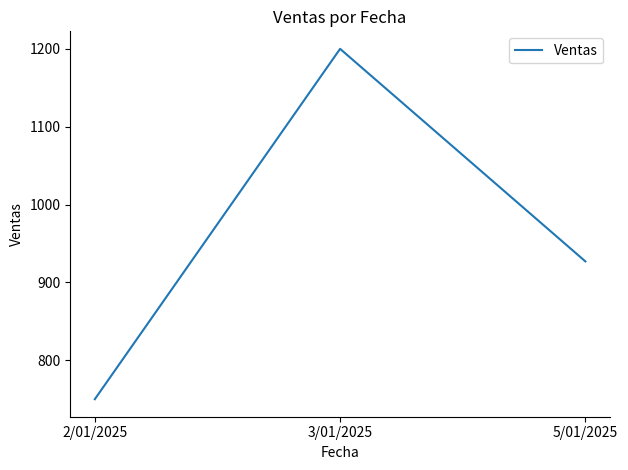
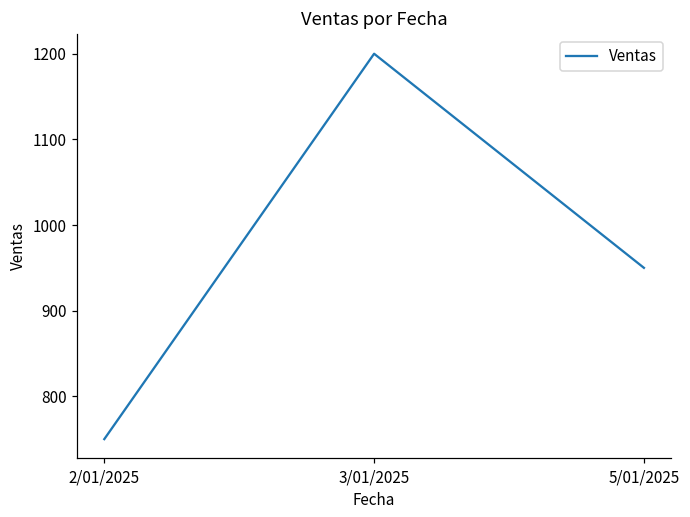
5/01/2025: 930 -> 950
